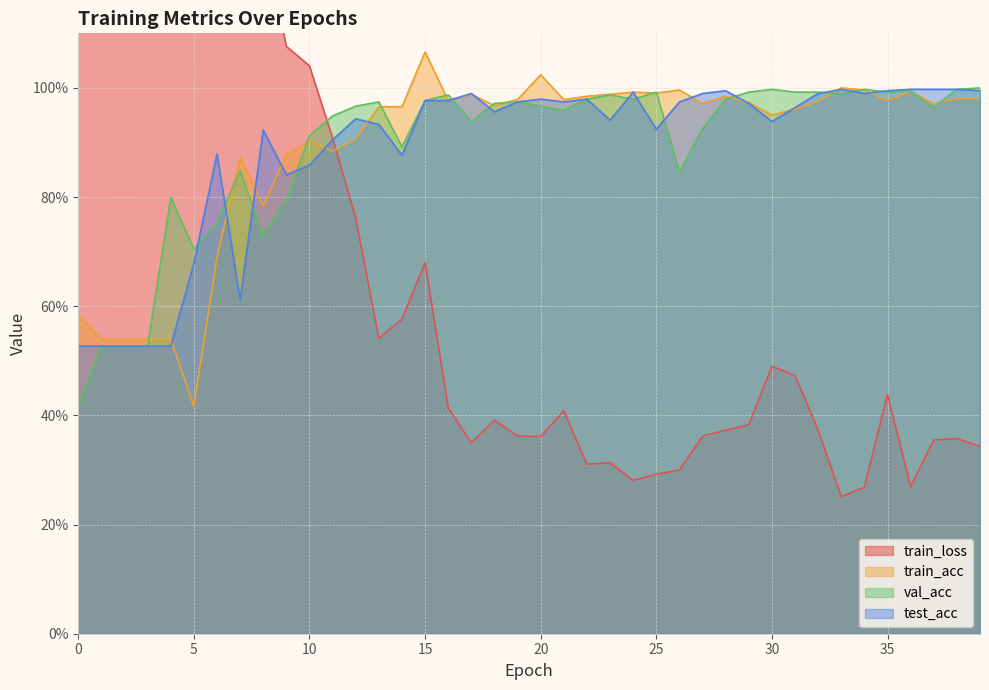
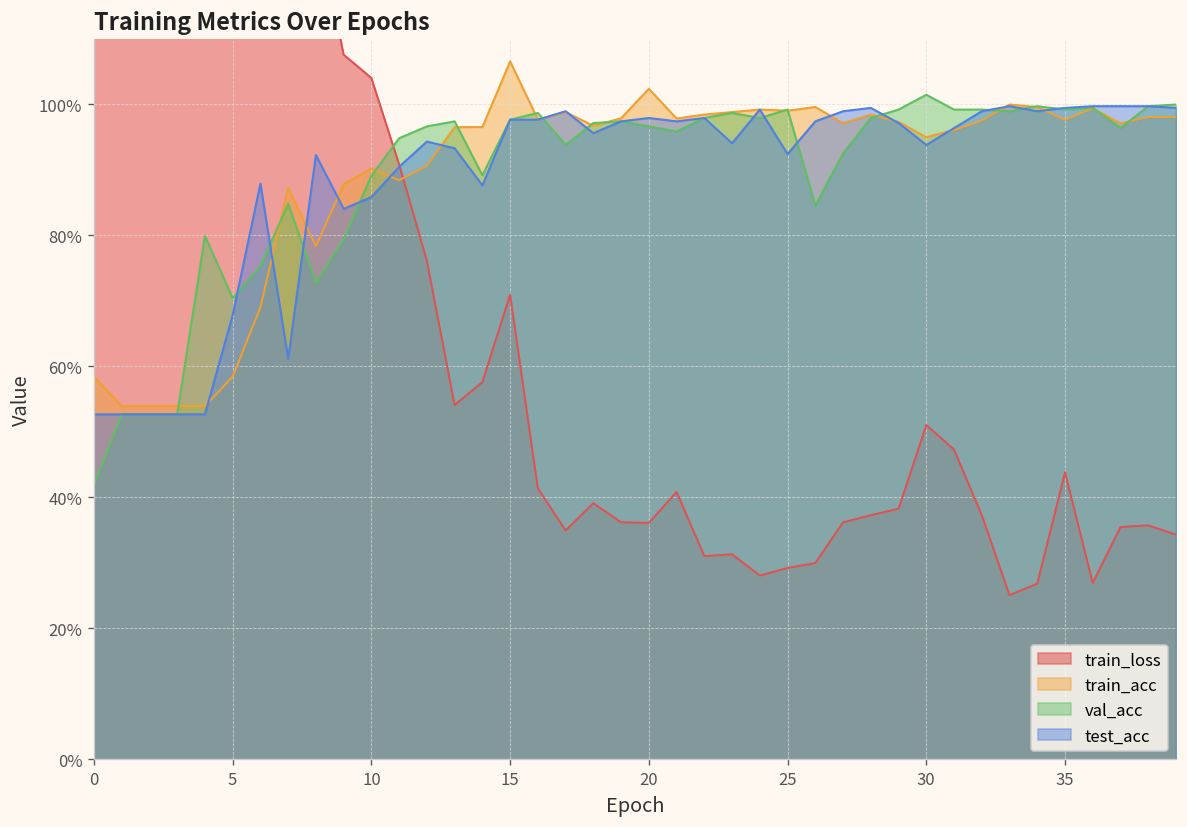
train_acc, 5: 42% -> 58%
val_acc, 10: 91% -> 89%
train_loss, 15: 68% -> 71%
train_loss, 30: 49% -> 51%
val_acc, 30: 100% -> 101%
